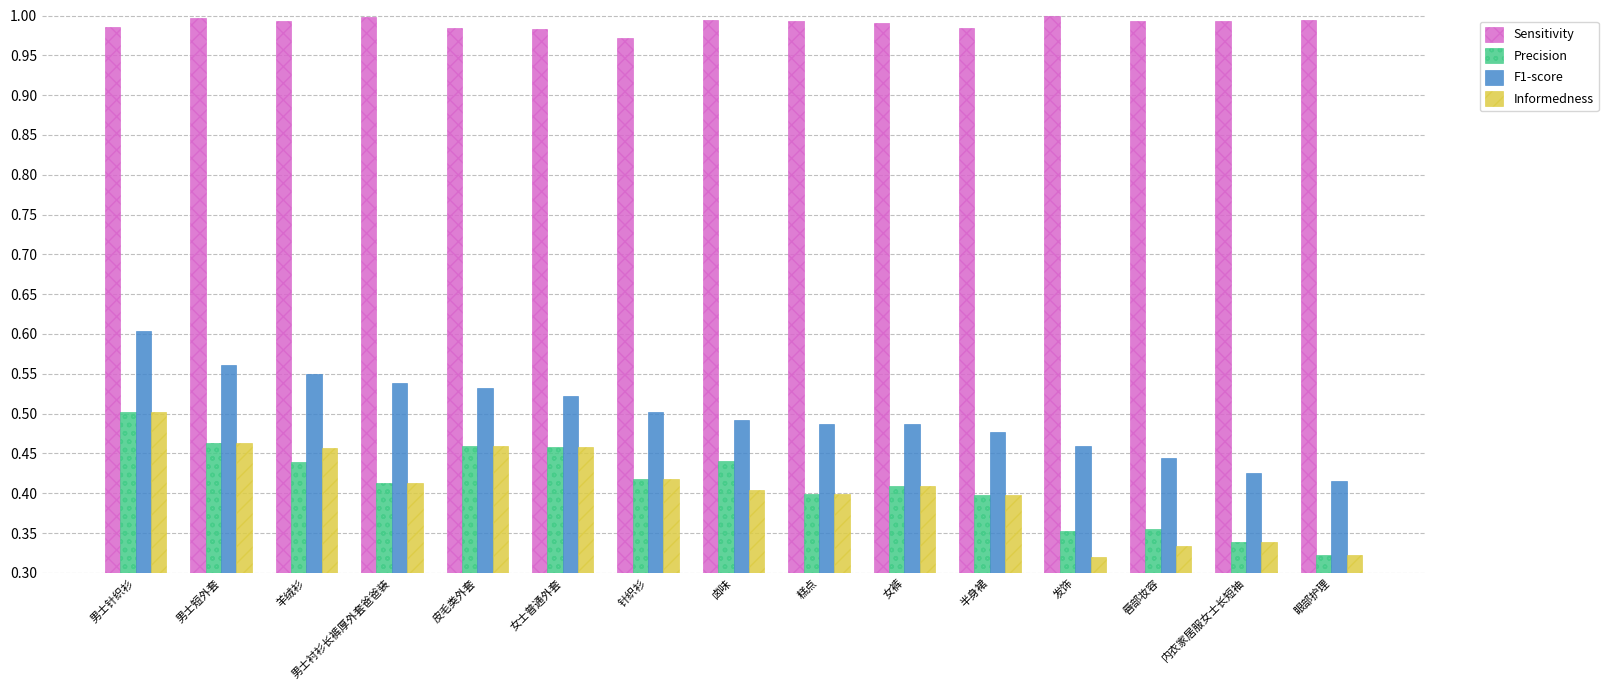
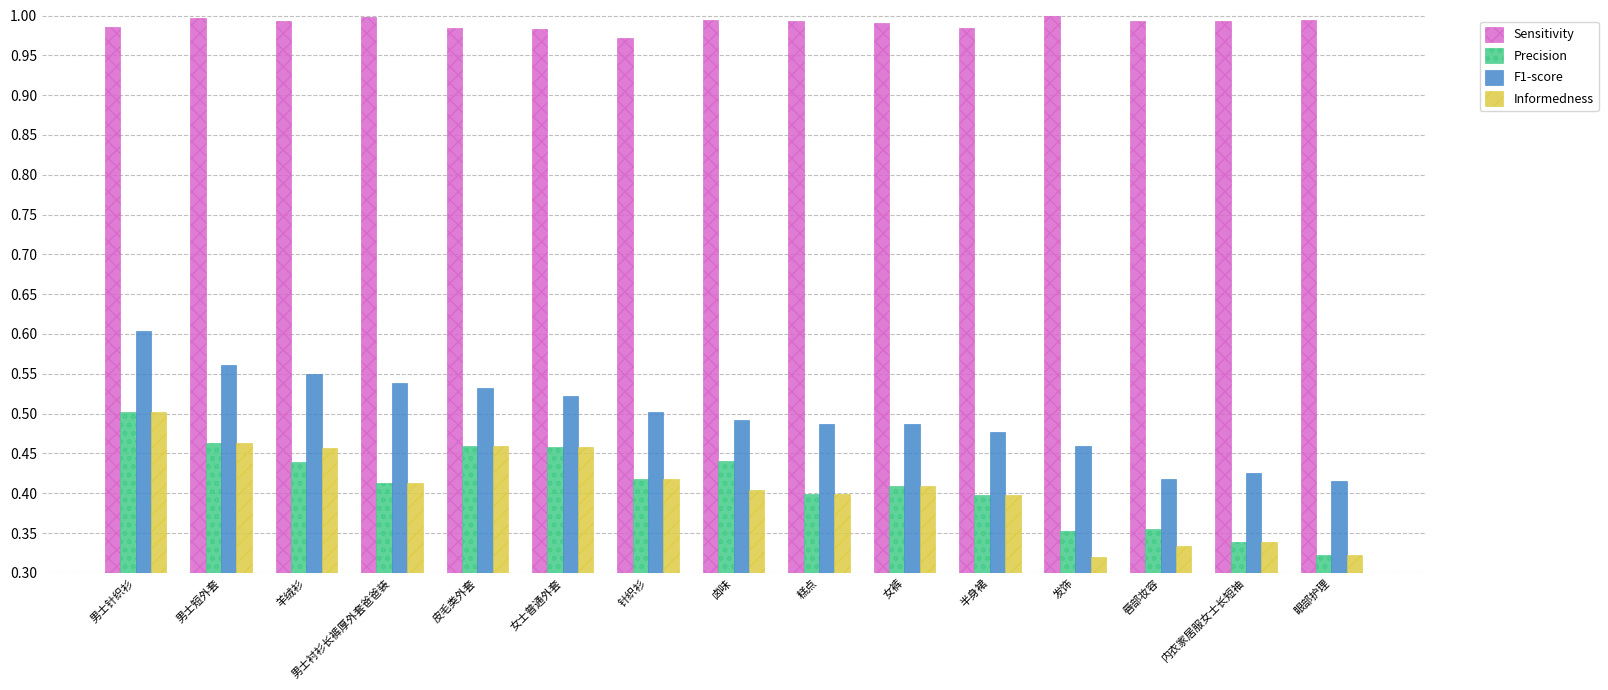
F1-score, 唇部妆容: 0.44 -> 0.42
